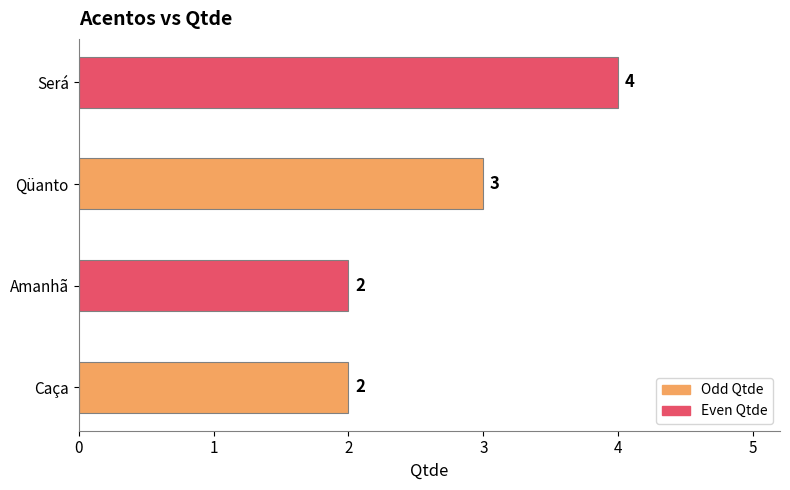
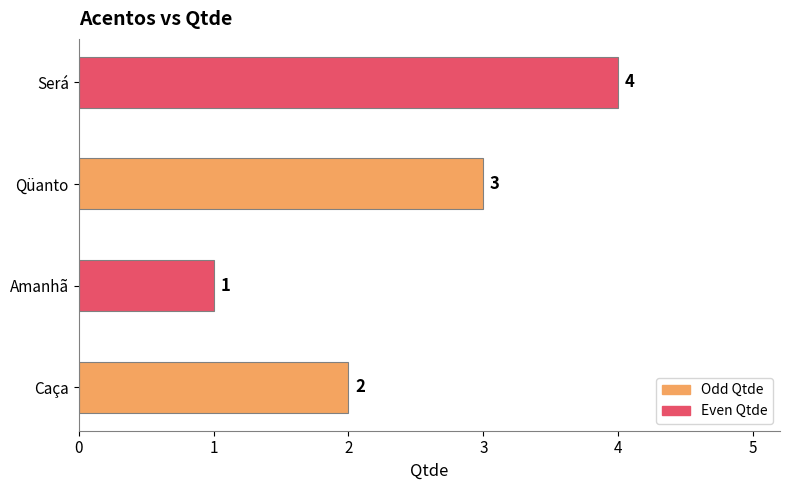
Amanhã: 2 -> 1
